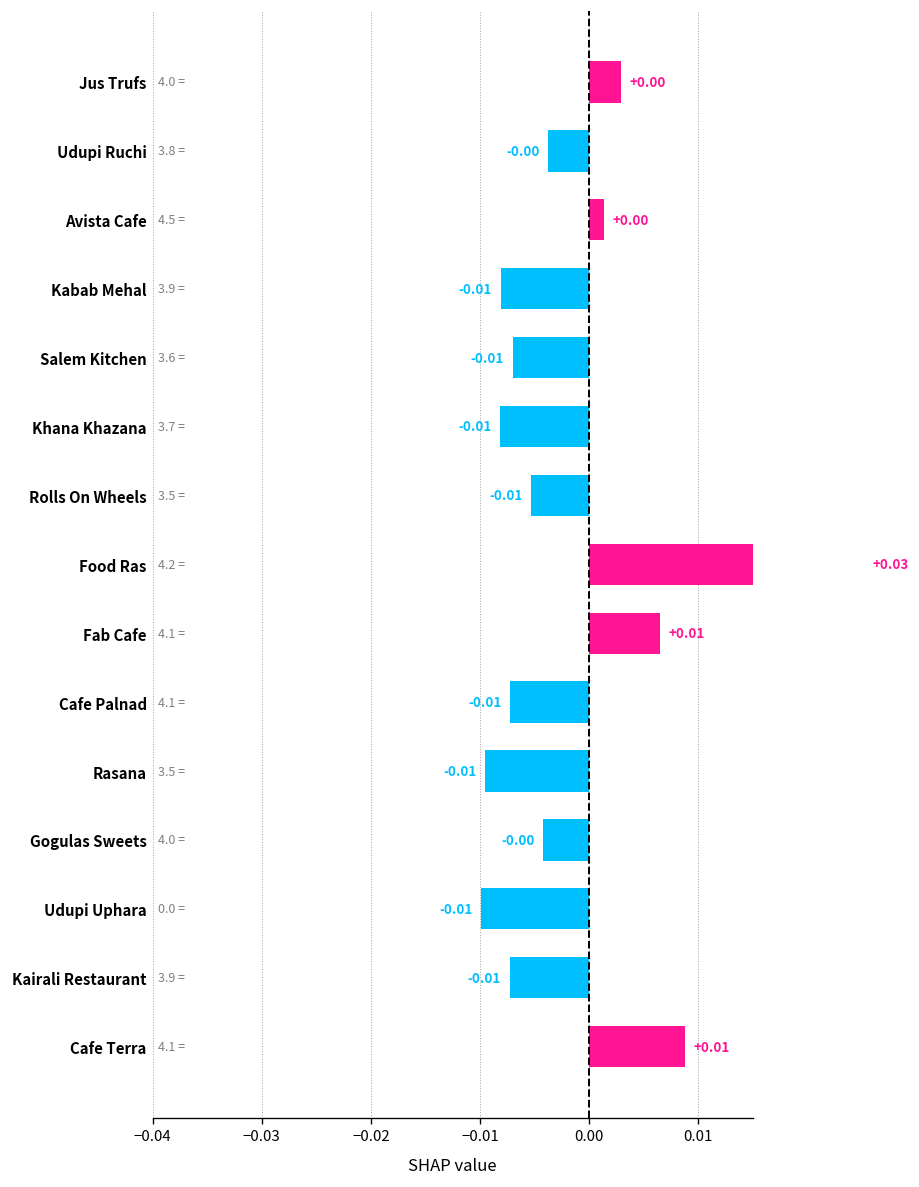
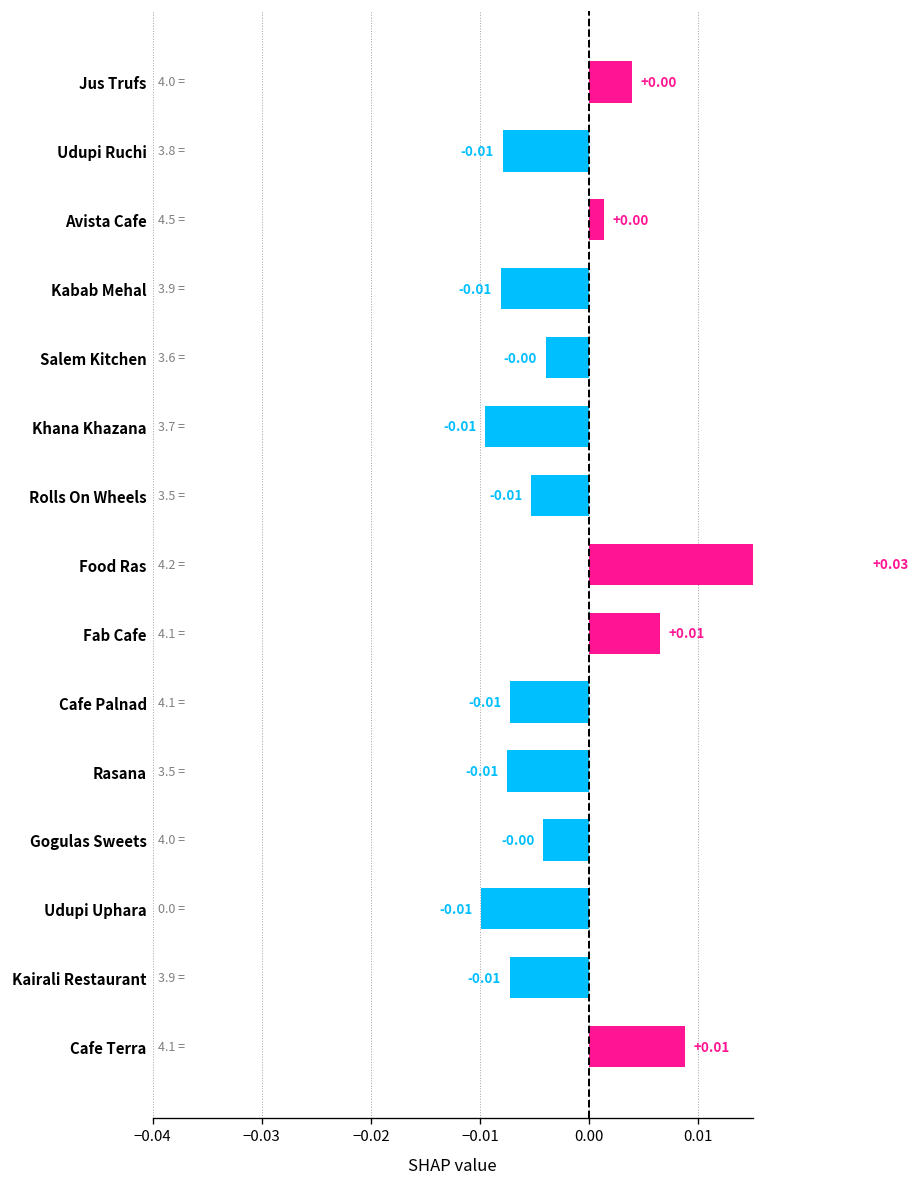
Jus Trufs: 0.003 -> 0.004
Udupi Ruchi: -0.00 -> -0.01
Salem Kitchen: -0.01 -> -0.00
Khana Khazana: -0.008 -> -0.010
Rasana: -0.010 -> -0.008
